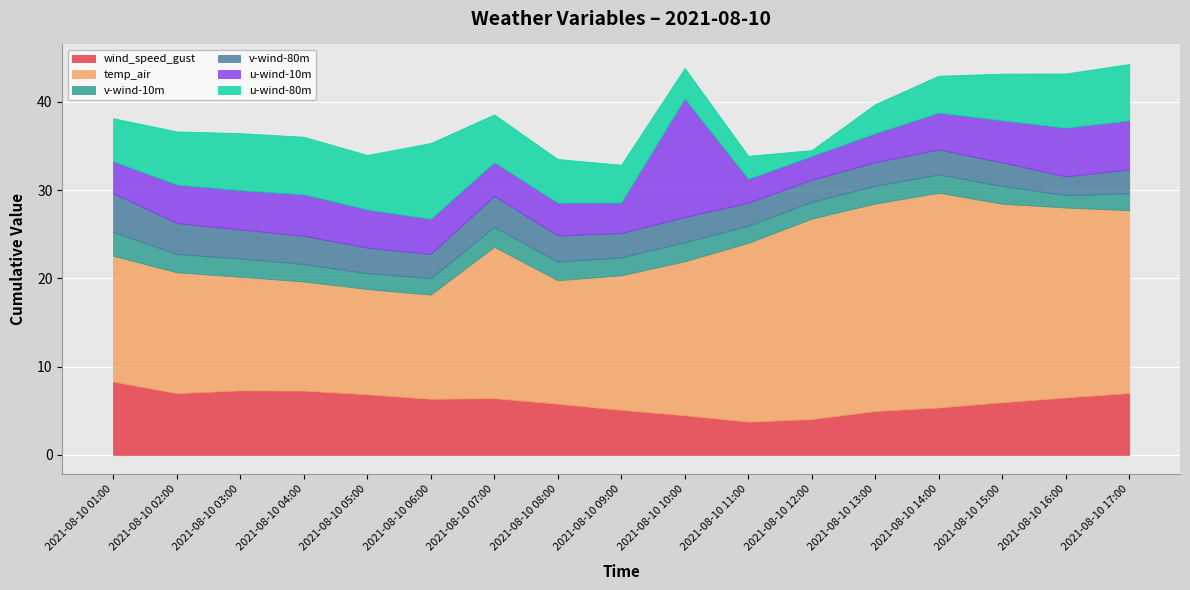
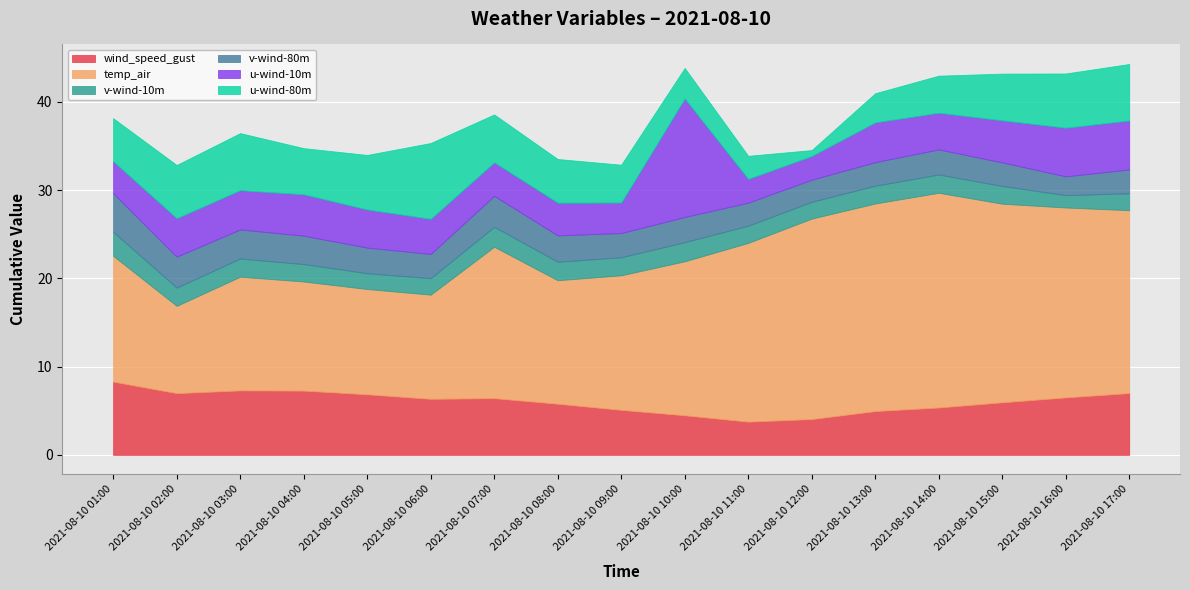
temp_air, 2021-08-10 02:00: 14 -> 10
u-wind-80m, 2021-08-10 04:00: 7 -> 5
u-wind-10m, 2021-08-10 13:00: 3 -> 5
